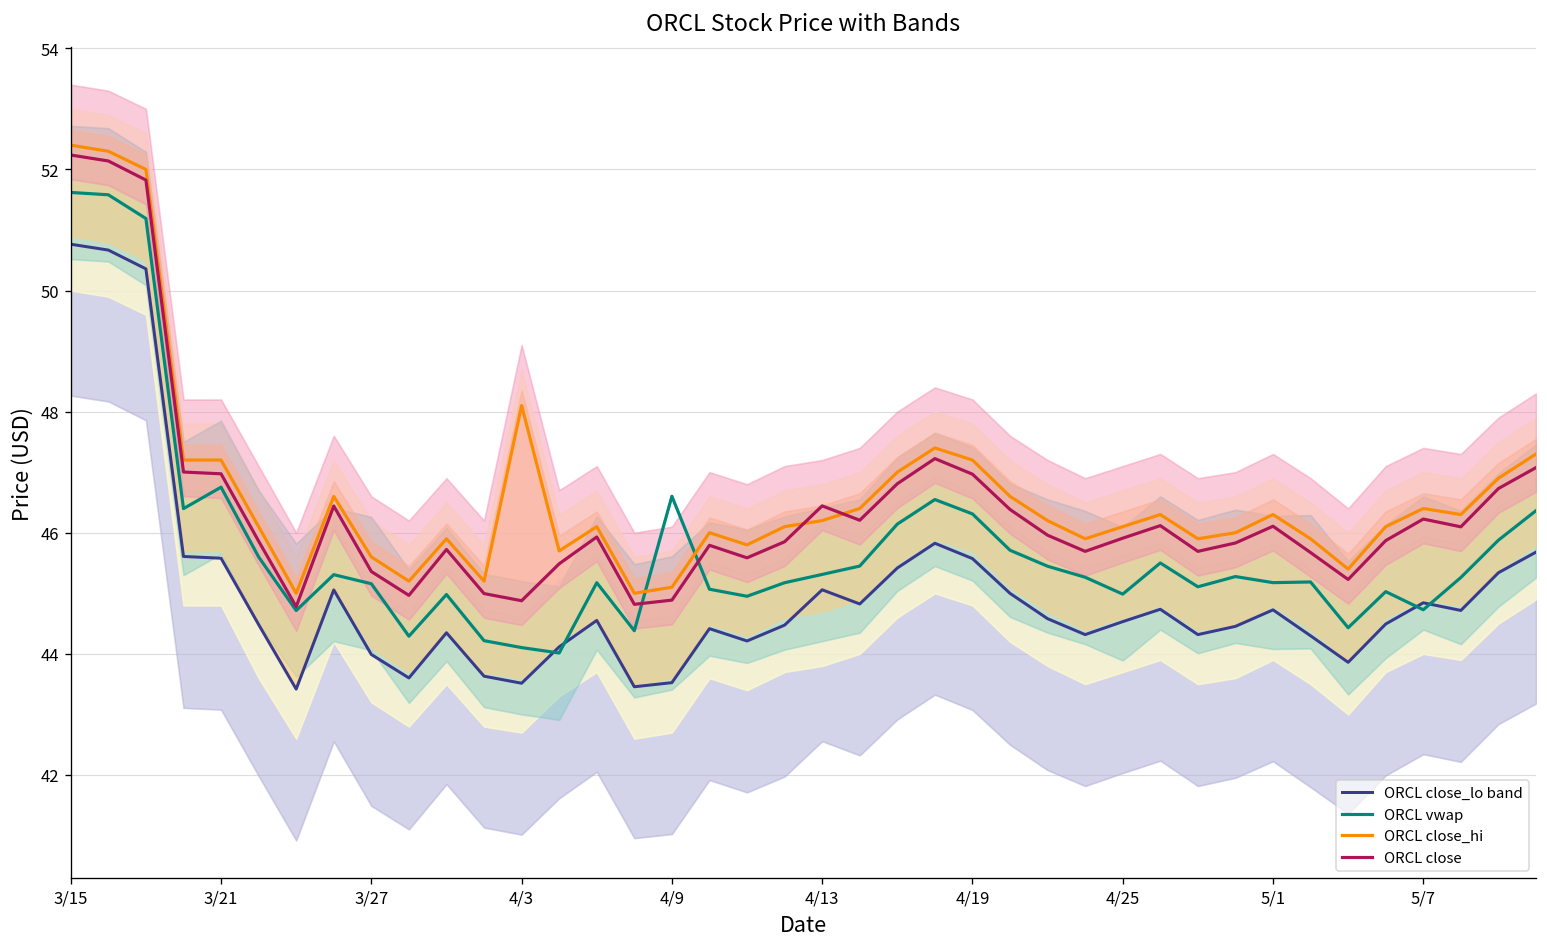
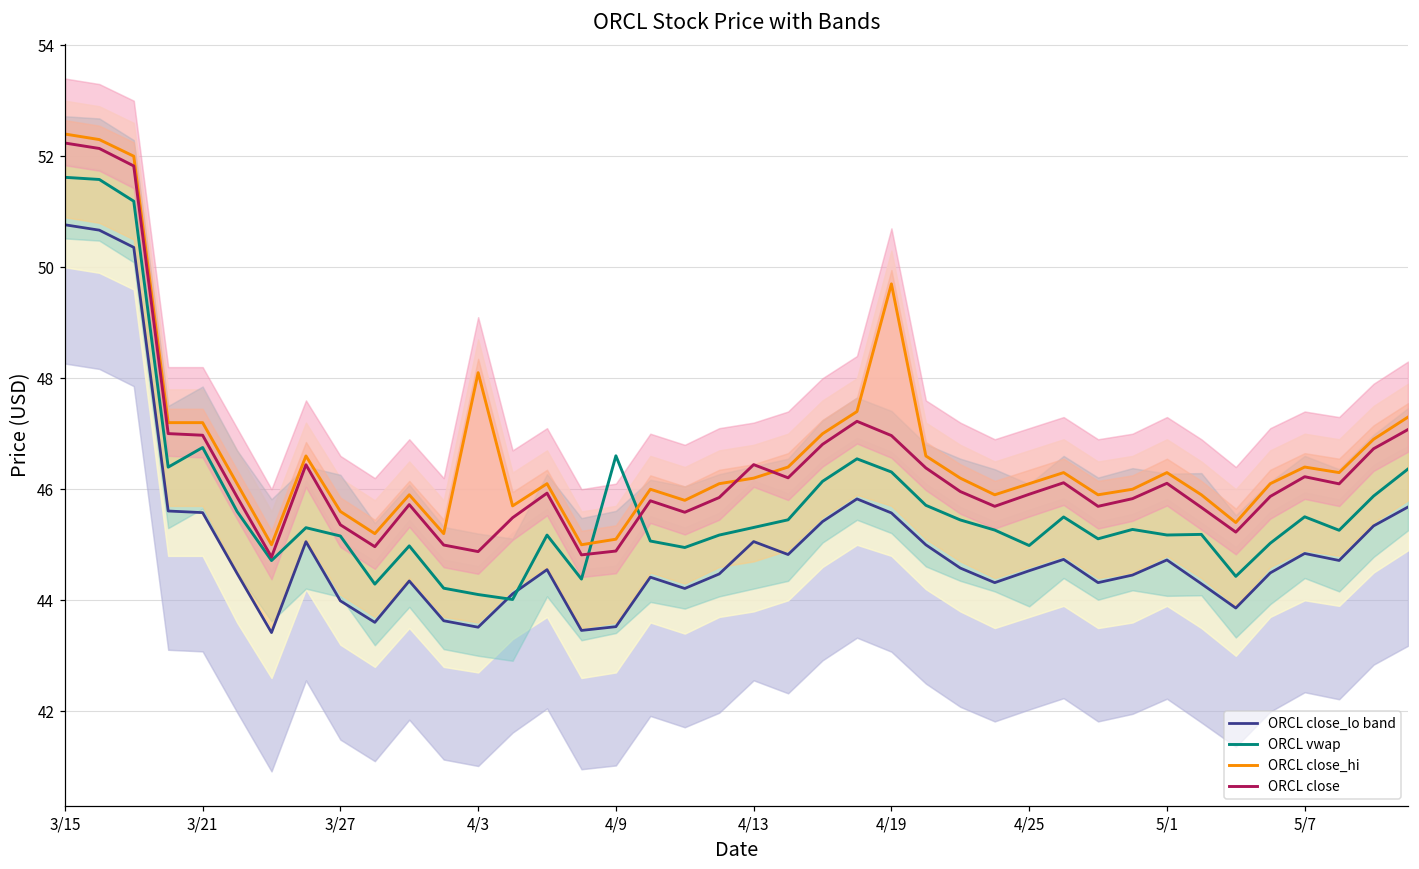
ORCL close_hi, 4/19: 47.2 -> 49.7
ORCL vwap, 5/7: 44.7 -> 45.5
